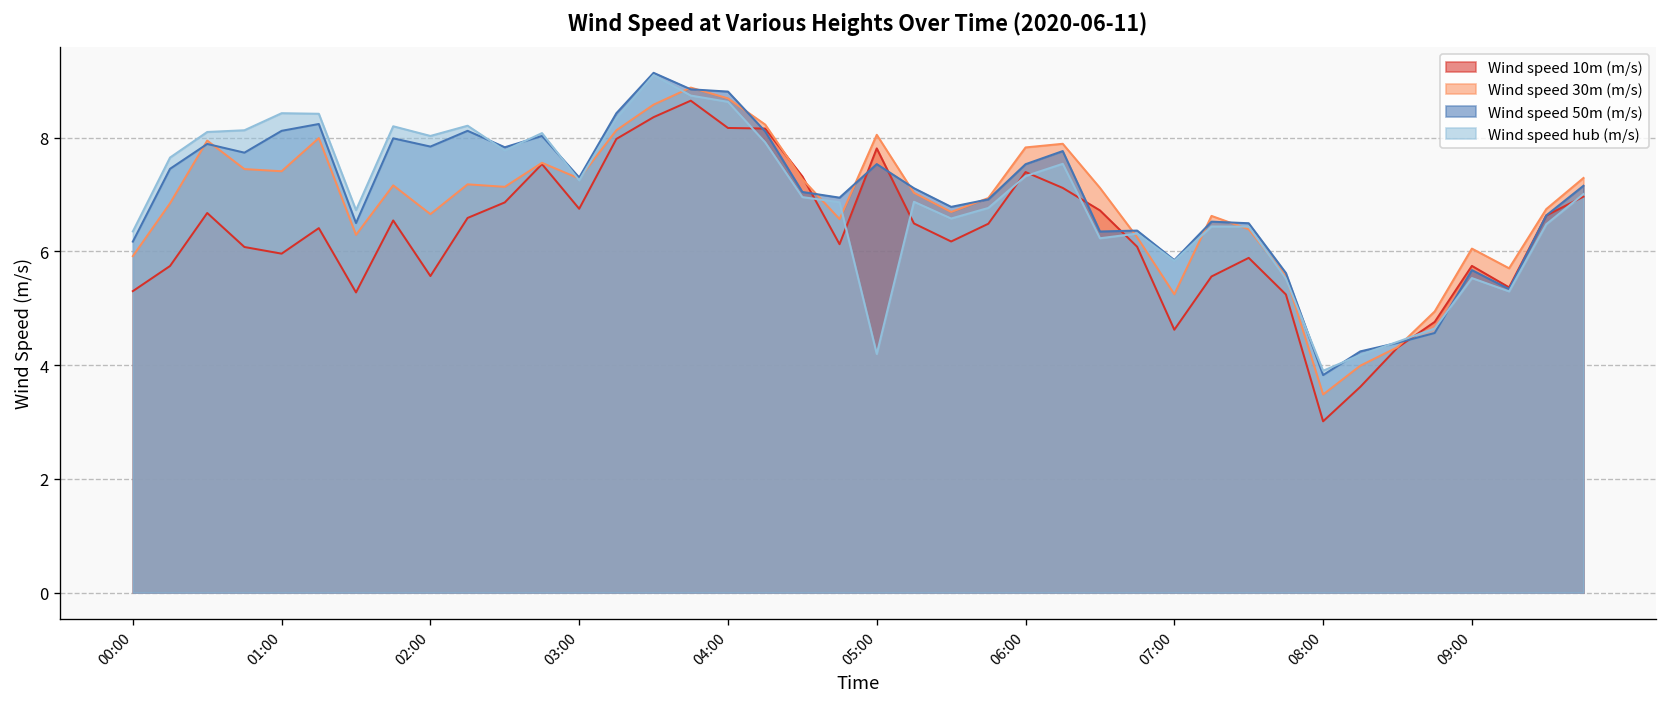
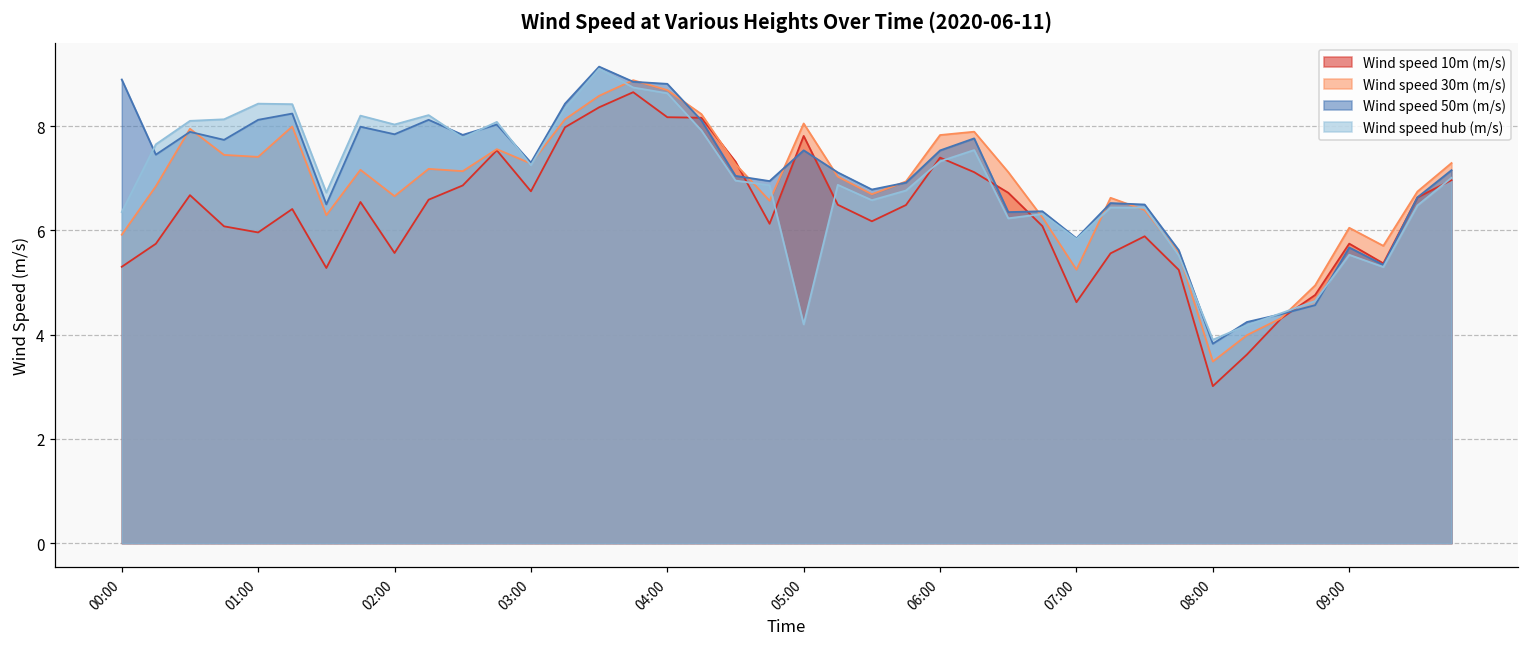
Wind speed 50m (m/s), 00:00: 6.2 -> 8.9
